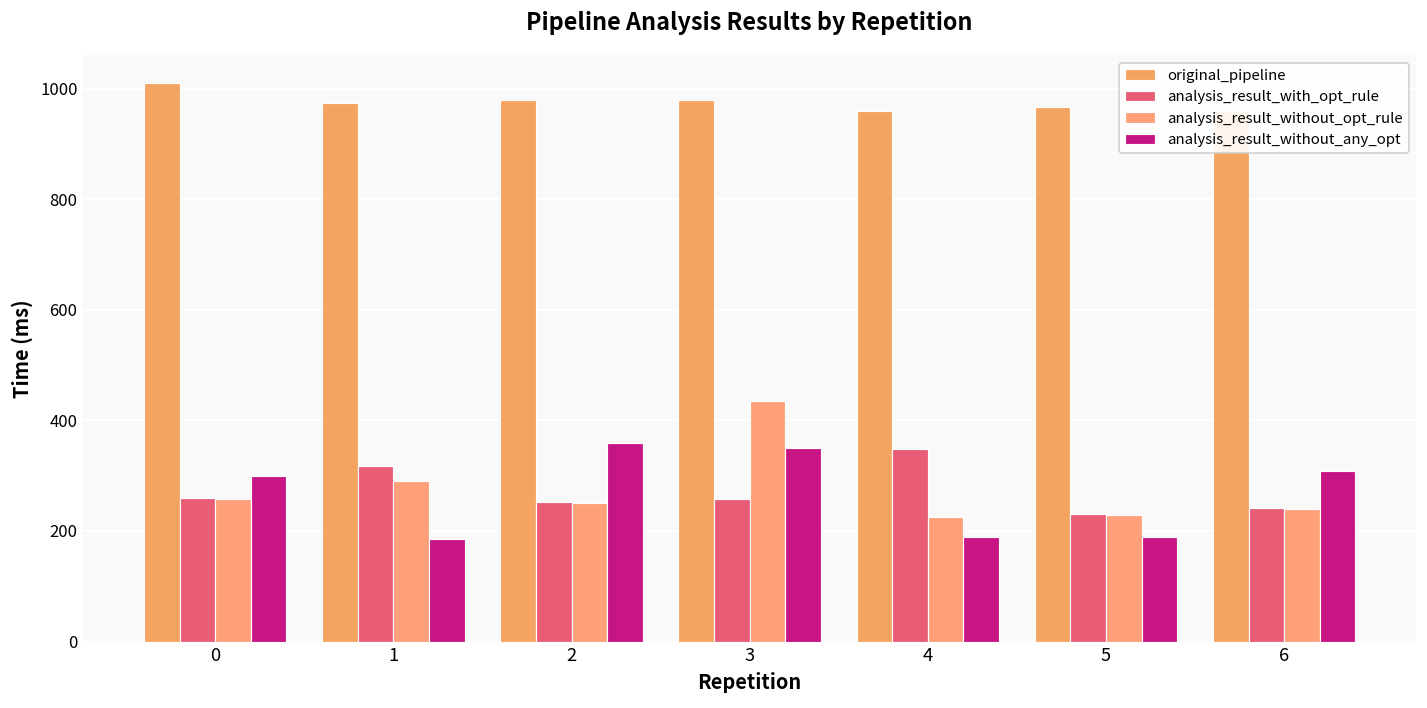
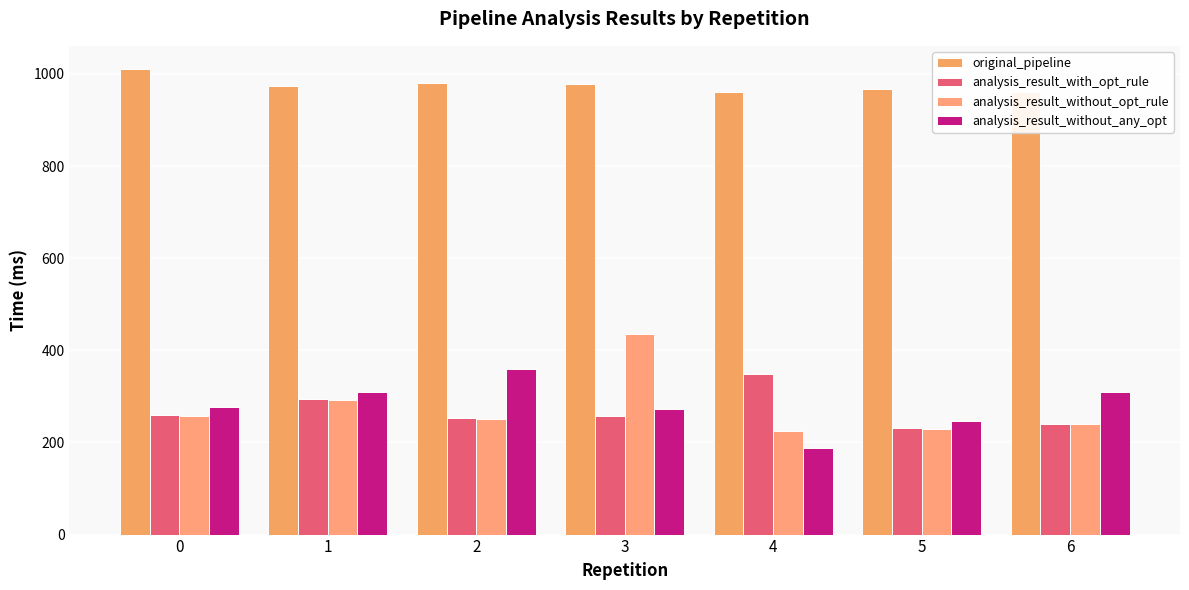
analysis_result_without_any_opt, 0: 300 -> 280
analysis_result_with_opt_rule, 1: 320 -> 300
analysis_result_without_any_opt, 1: 190 -> 310
analysis_result_without_any_opt, 3: 350 -> 270
analysis_result_without_any_opt, 5: 190 -> 250
